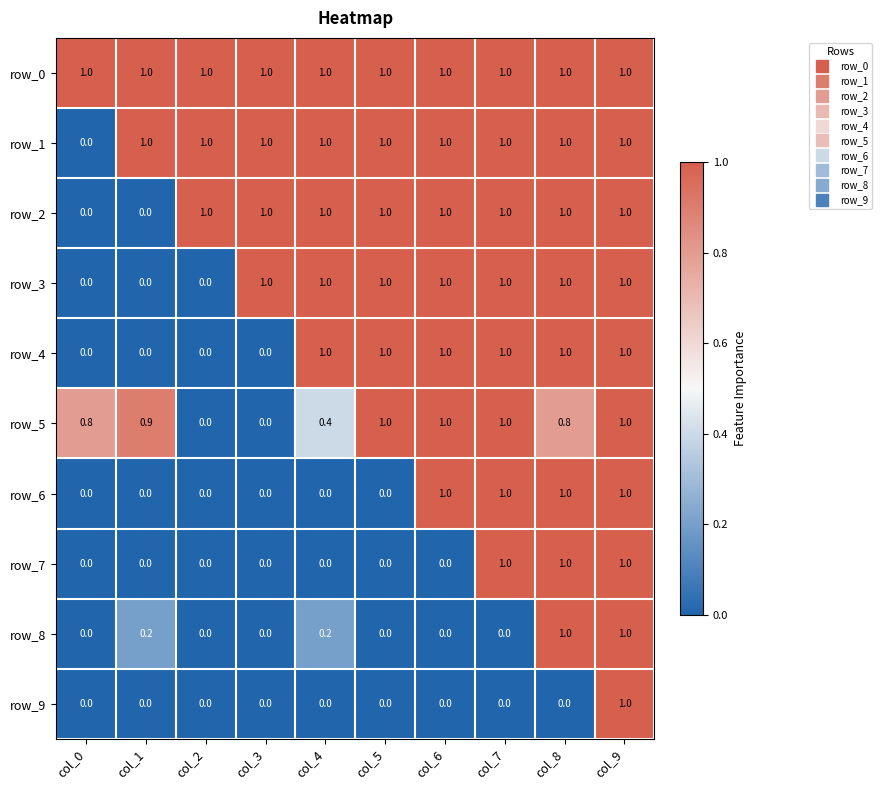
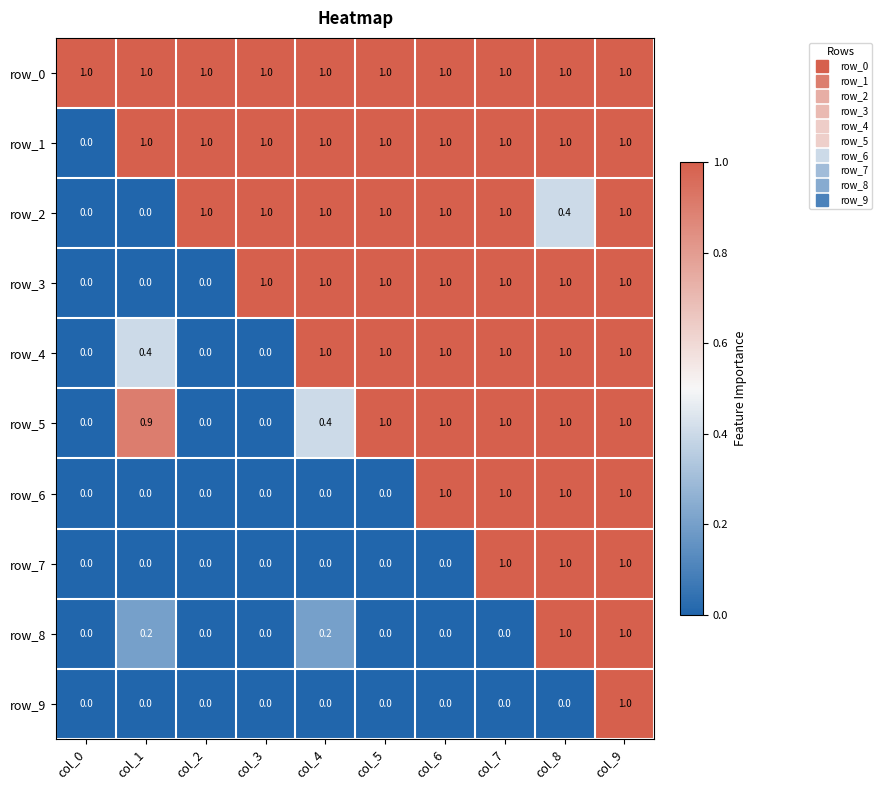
row_2, col_8: 1.0 -> 0.4
row_4, col_1: 0.0 -> 0.4
row_5, col_0: 0.8 -> 0.0
row_5, col_8: 0.8 -> 1.0
